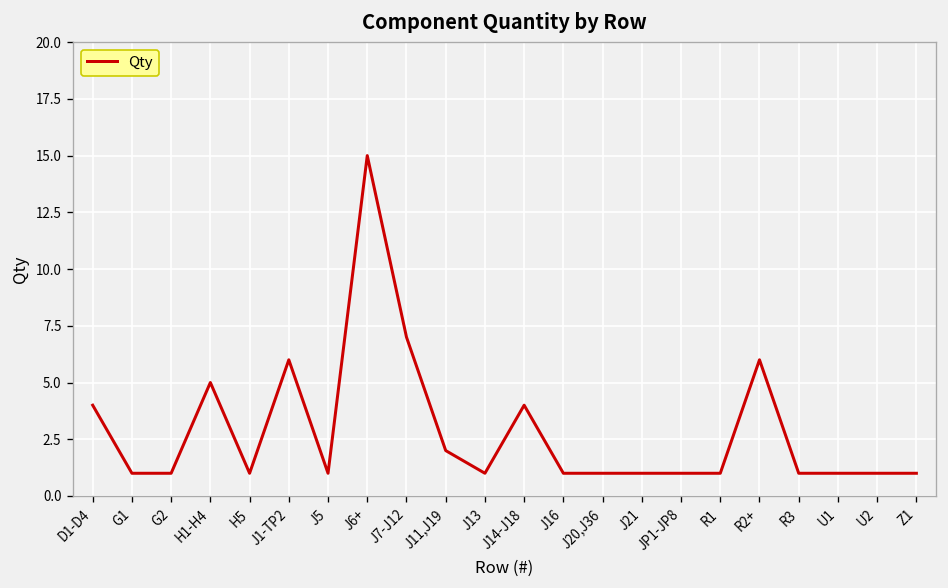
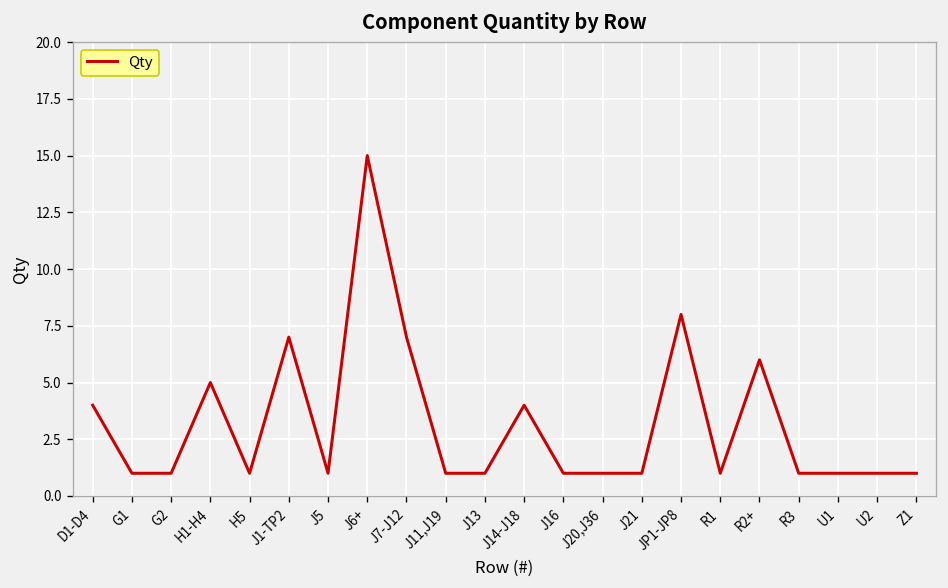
J1-TP2: 6 -> 7
J11,J19: 2 -> 1
JP1-JP8: 1 -> 8
